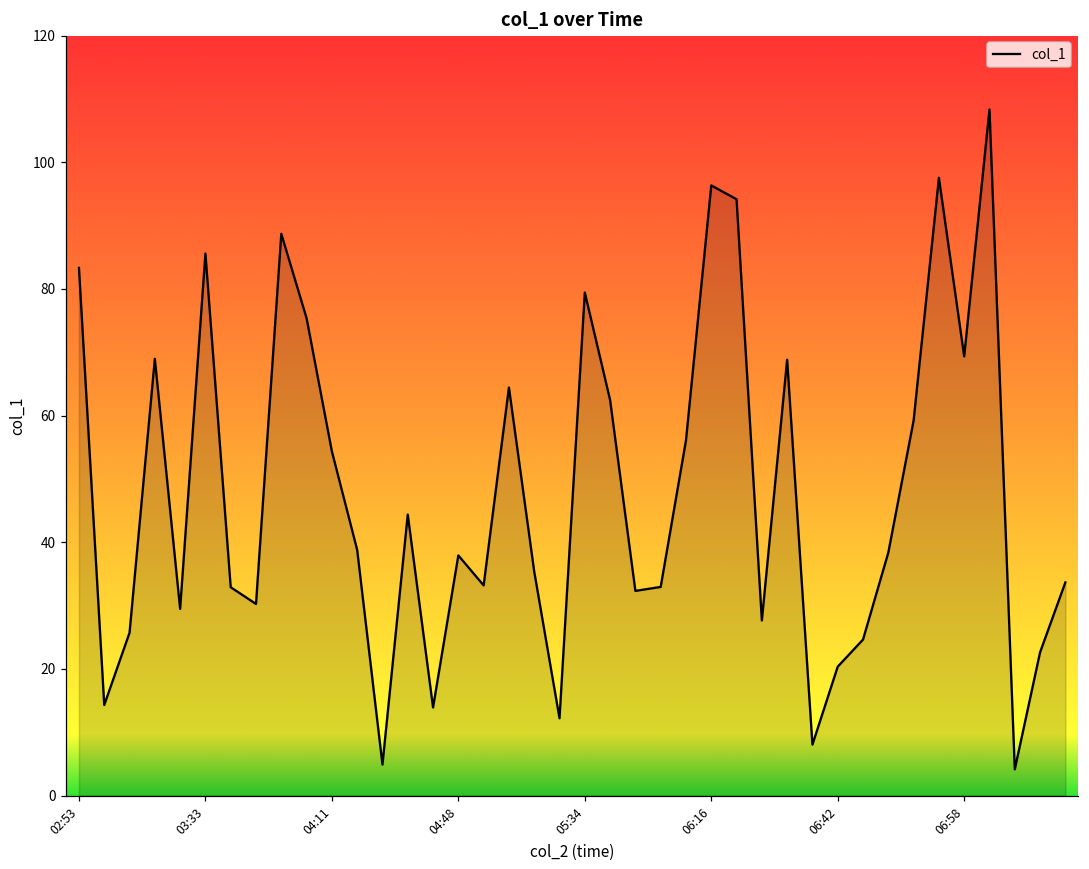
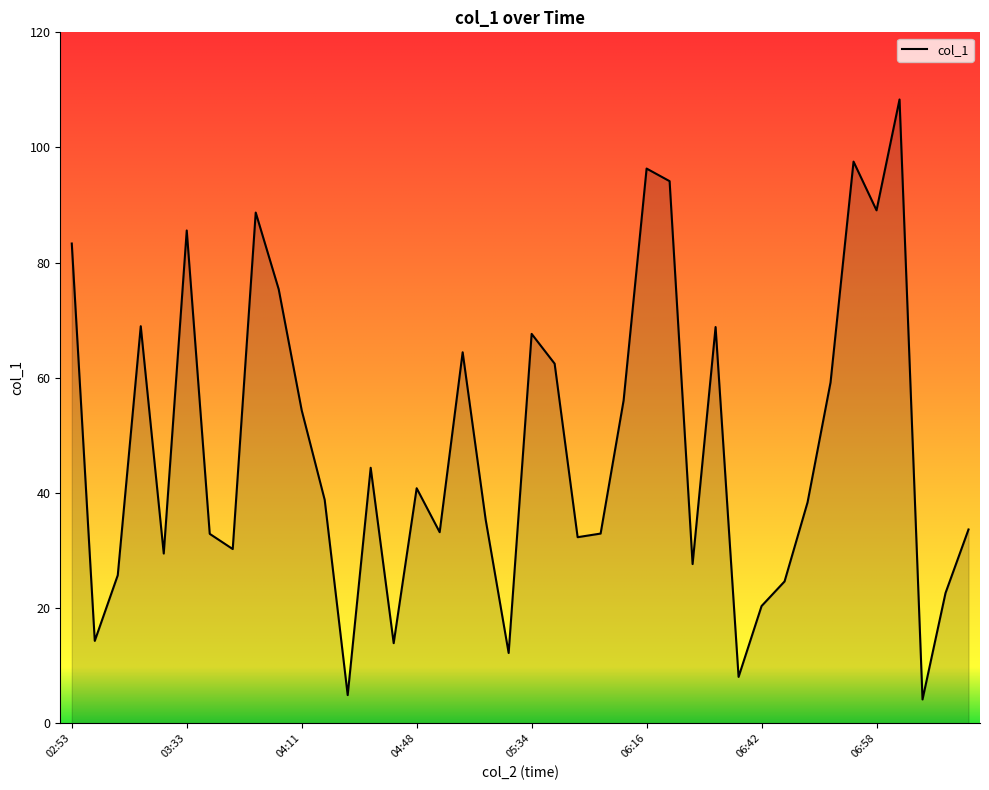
04:48: 38 -> 41
05:34: 79 -> 68
06:58: 69 -> 89
